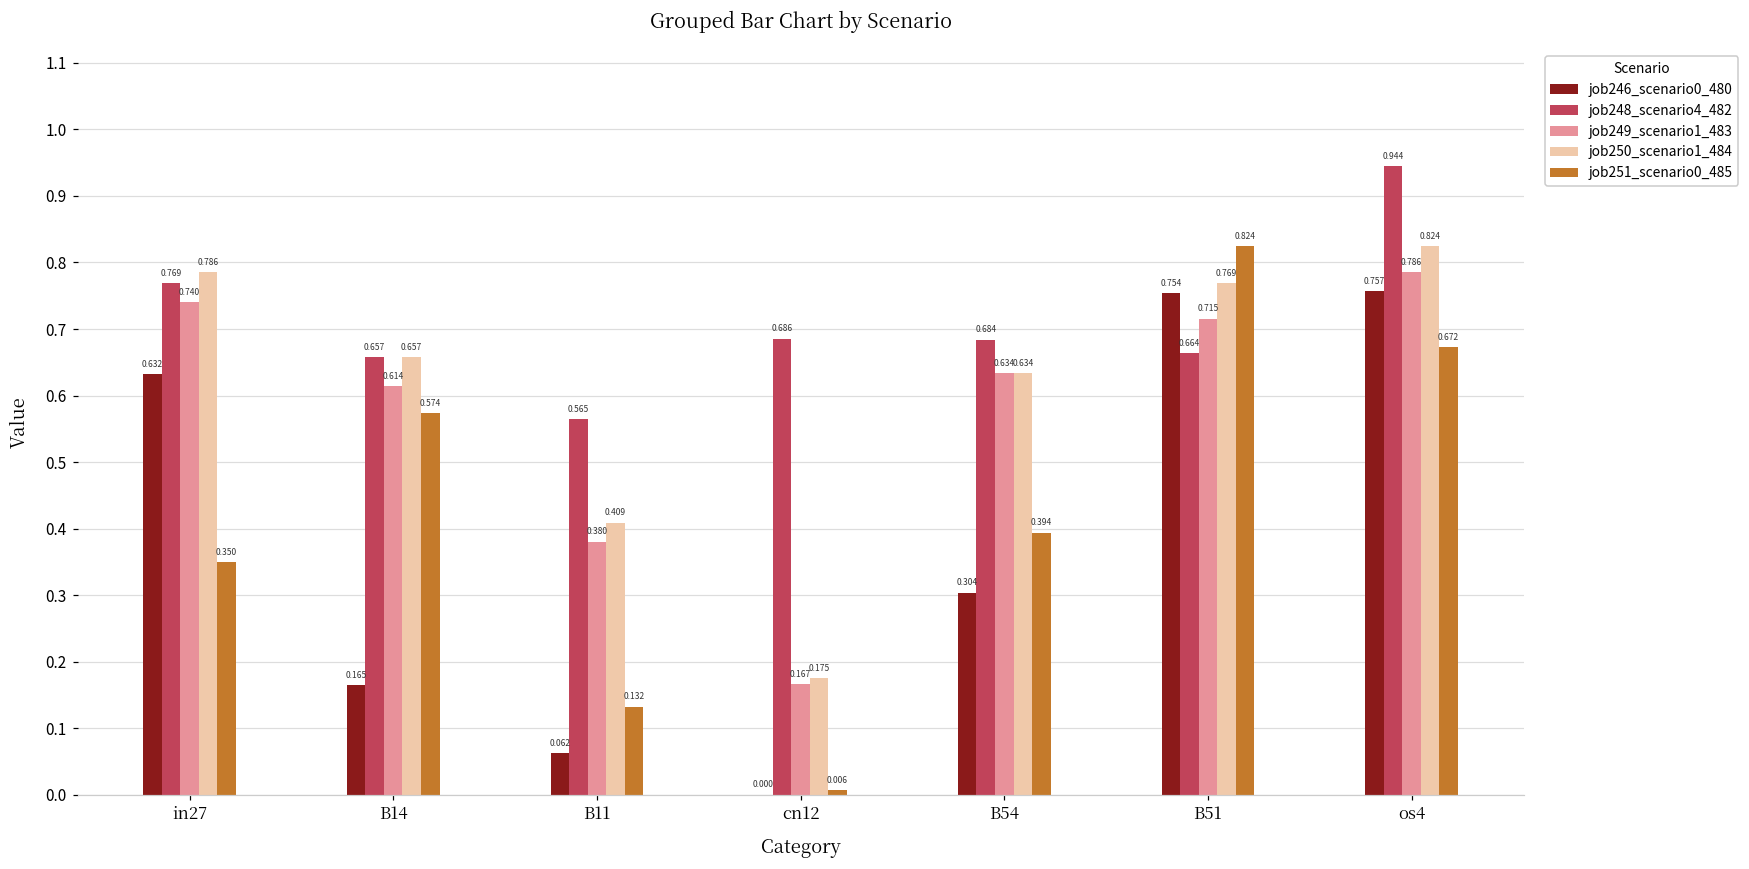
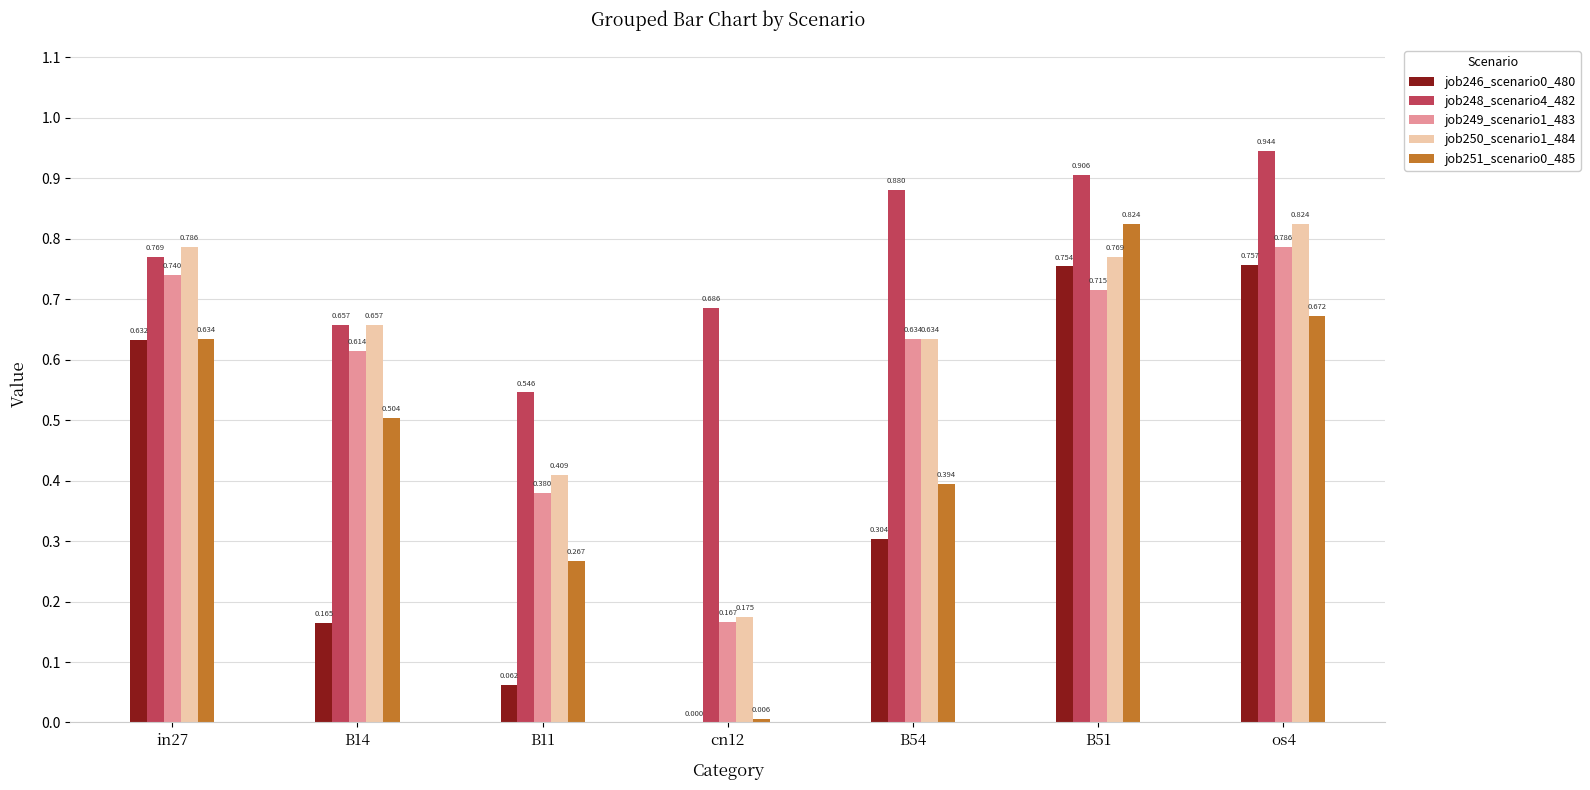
job251_scenario0_485, in27: 0.350 -> 0.634
job251_scenario0_485, B14: 0.574 -> 0.504
job248_scenario4_482, B11: 0.565 -> 0.546
job251_scenario0_485, B11: 0.132 -> 0.267
job248_scenario4_482, B54: 0.684 -> 0.880
job248_scenario4_482, B51: 0.664 -> 0.906
